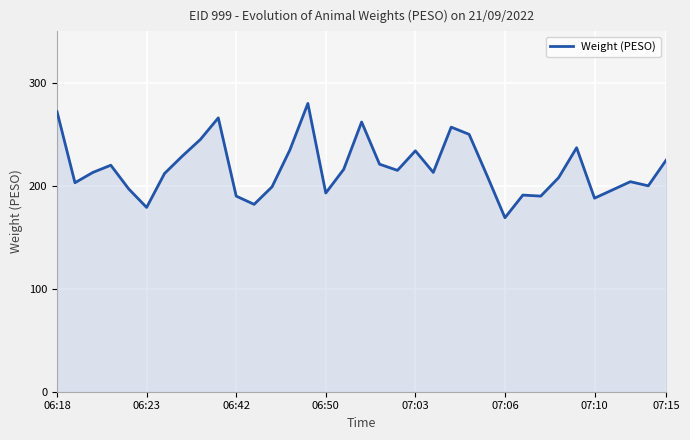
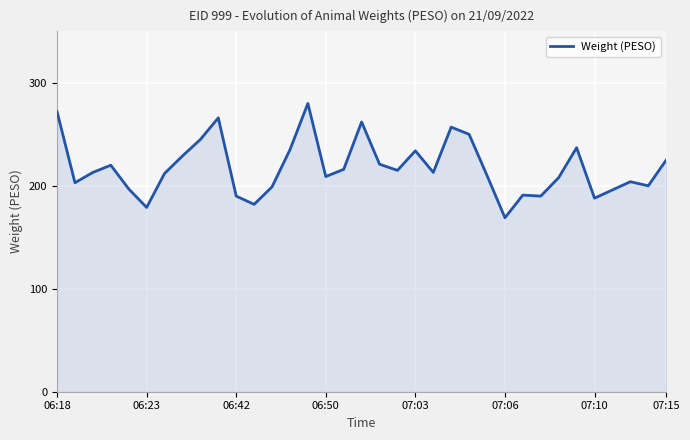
06:50: 193 -> 209
